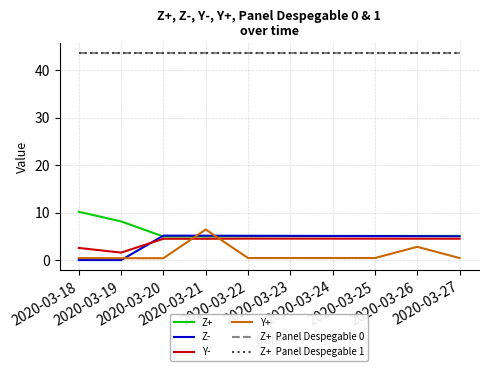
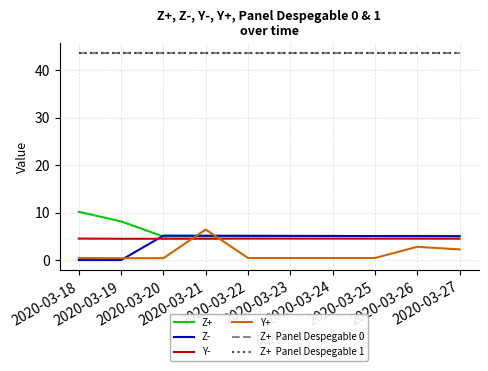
Y-, 2020-03-18: 3 -> 5
Y-, 2020-03-19: 2 -> 4
Y+, 2020-03-27: 0 -> 2
